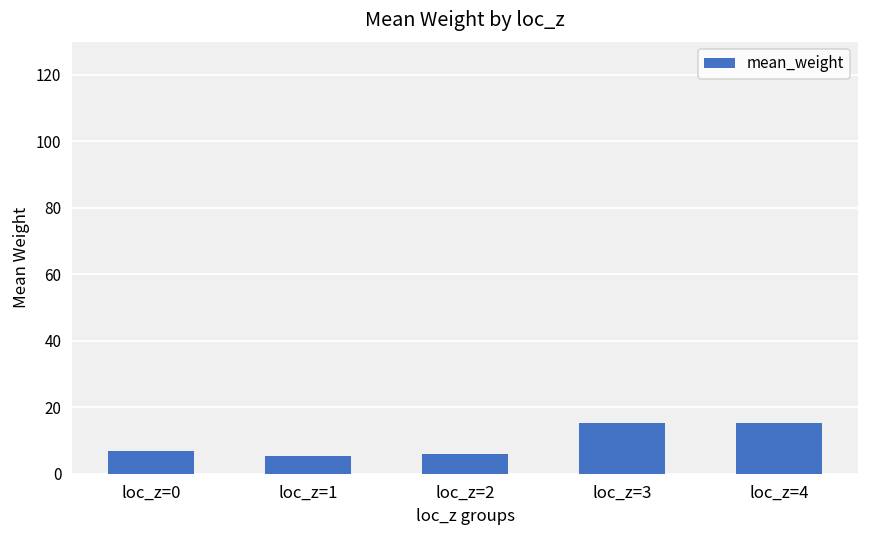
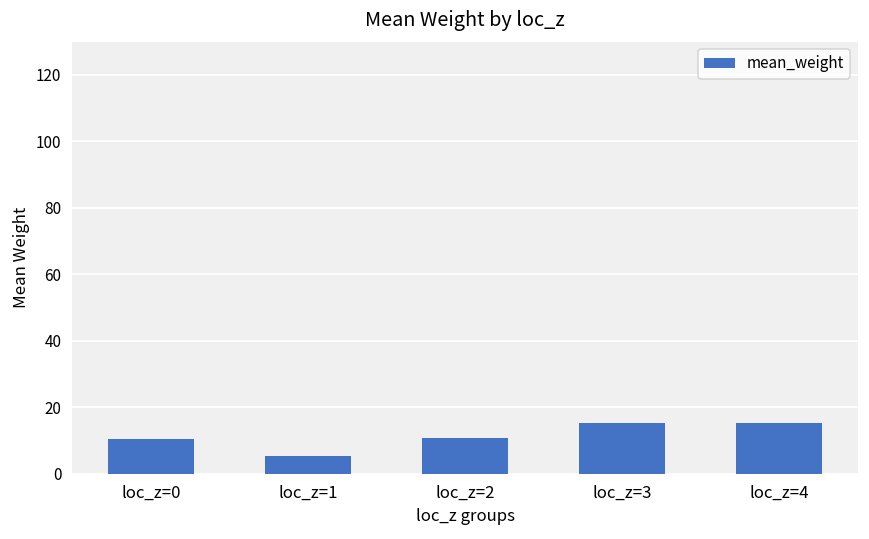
loc_z=0: 7 -> 10
loc_z=2: 6 -> 11
